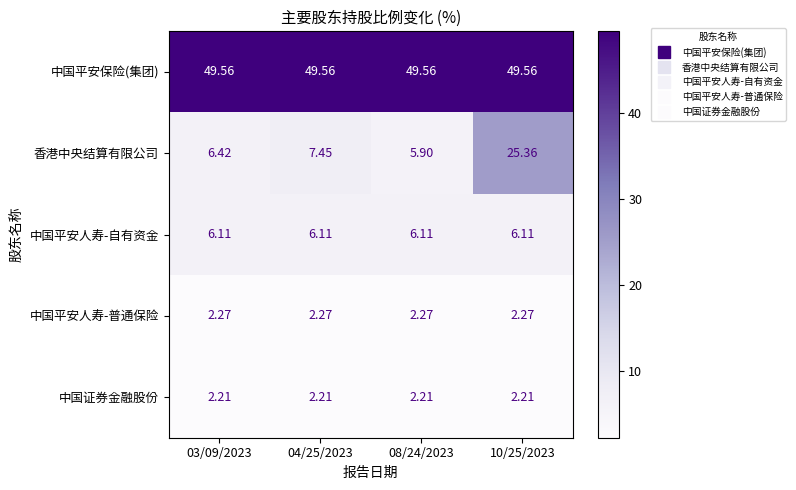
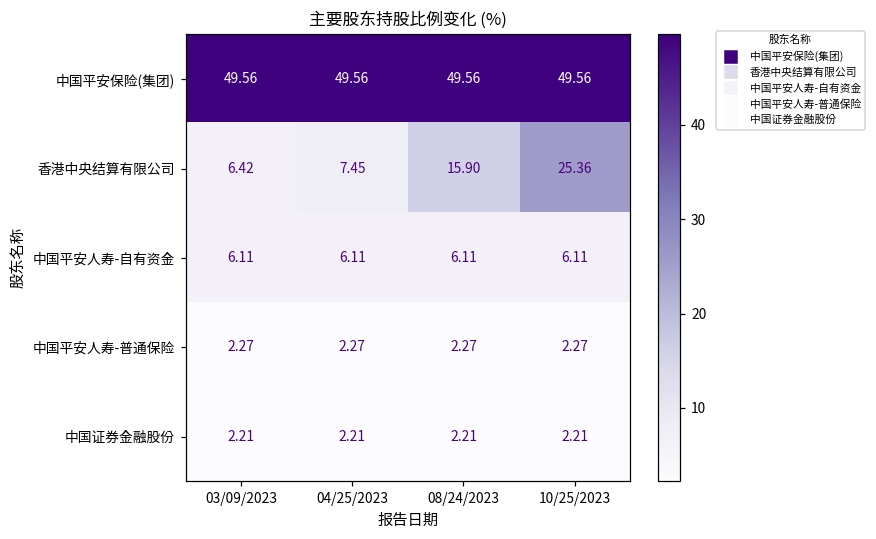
香港中央结算有限公司, 08/24/2023: 5.90 -> 15.90
